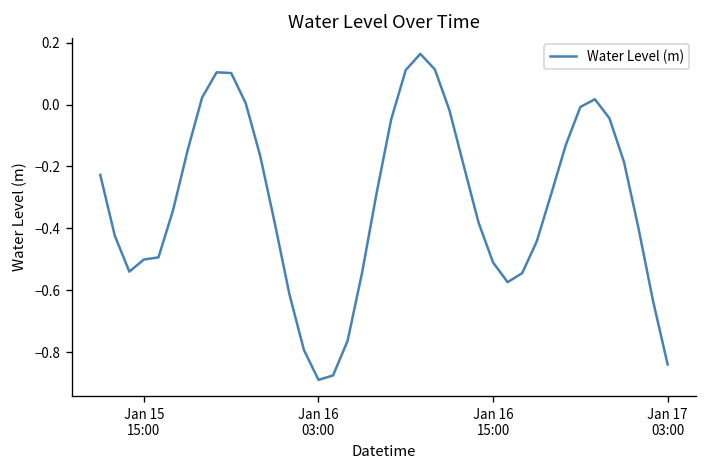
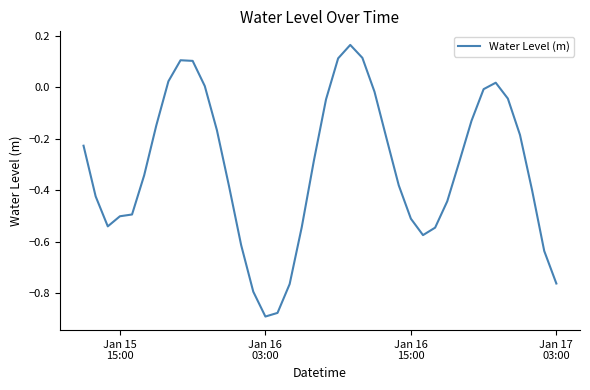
Jan 17 03:00: -0.84 -> -0.76
